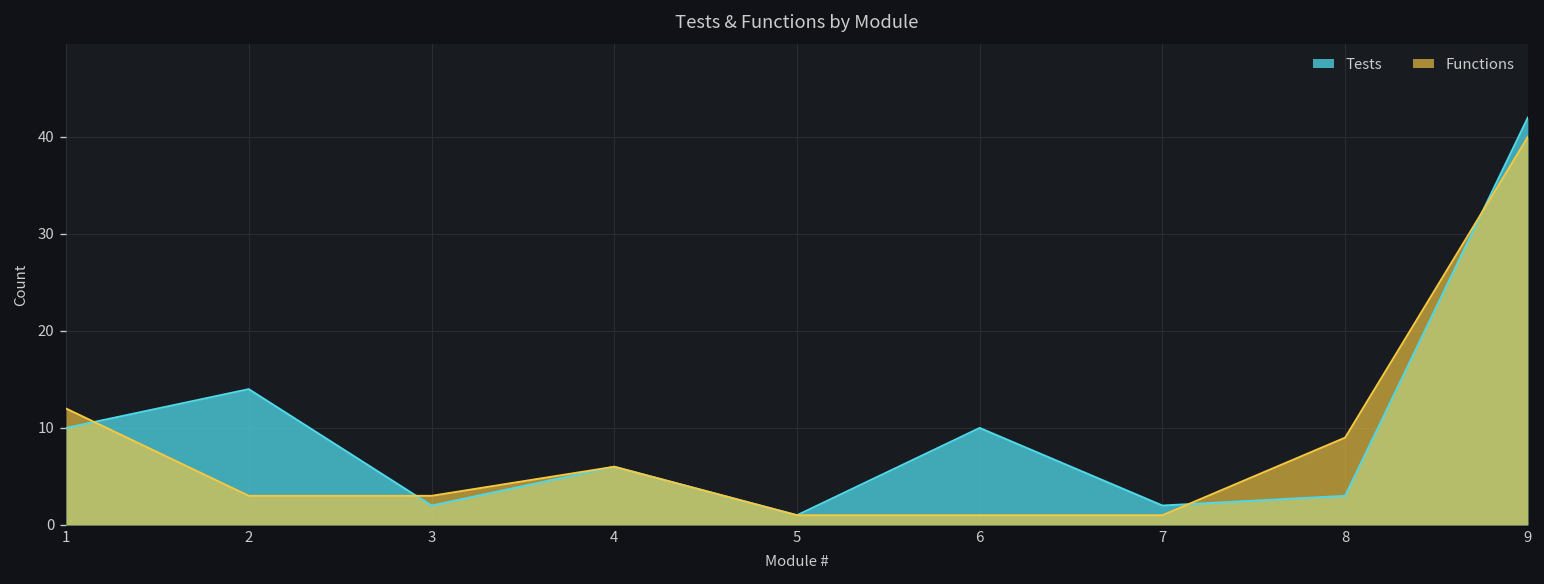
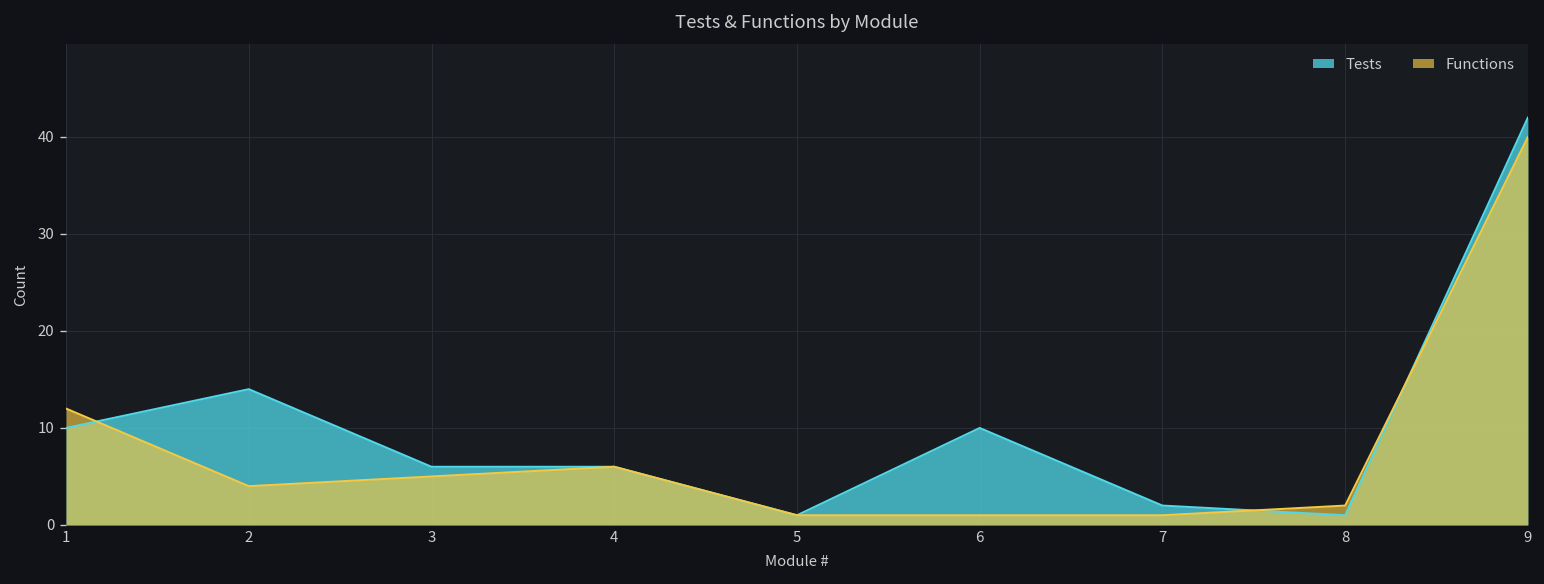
Functions, 2: 3 -> 4
Tests, 3: 2 -> 6
Functions, 3: 3 -> 5
Tests, 8: 3 -> 1
Functions, 8: 9 -> 2
